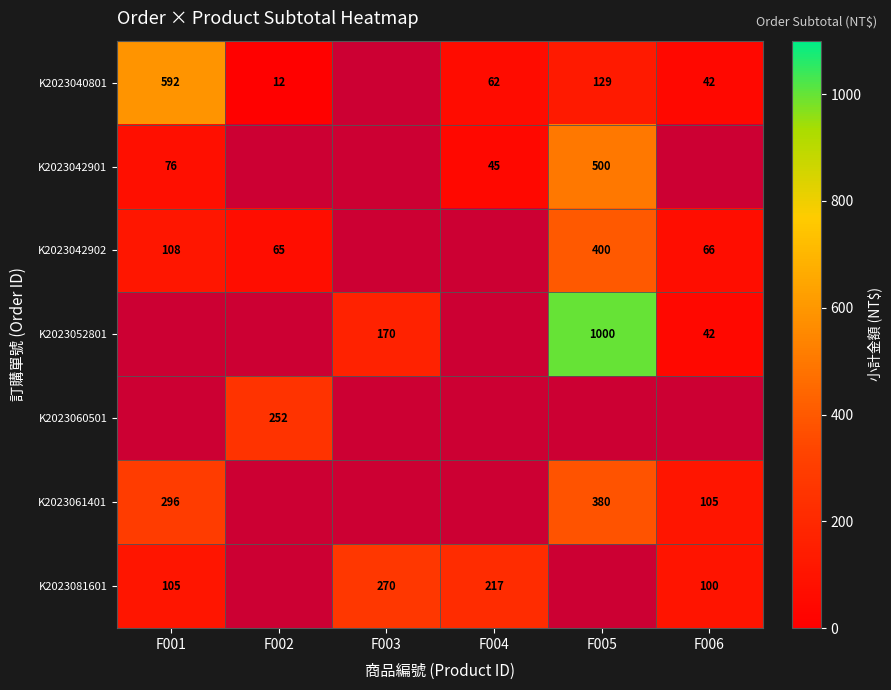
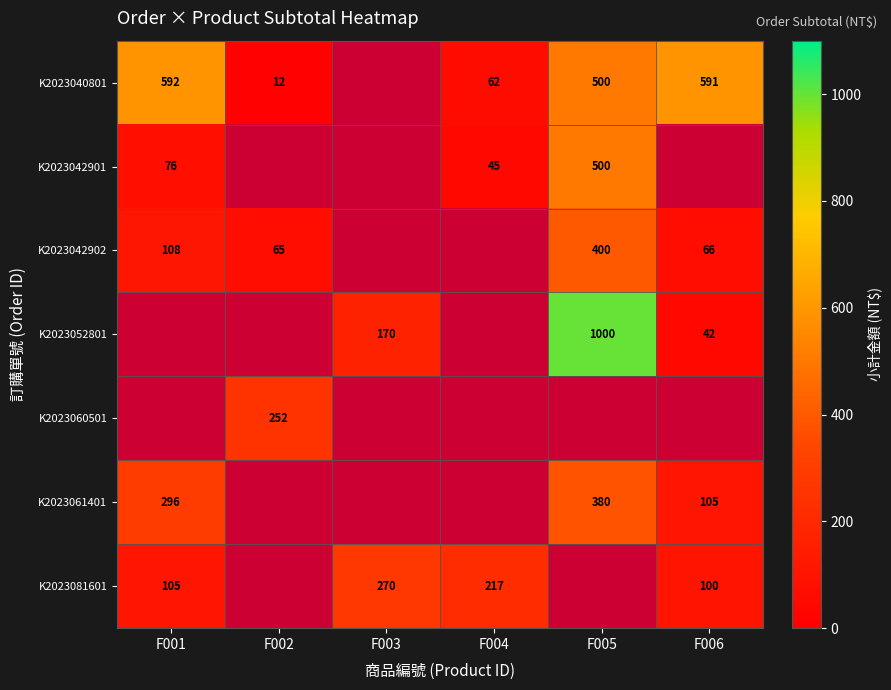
K2023040801, F005: 129 -> 500
K2023040801, F006: 42 -> 591
